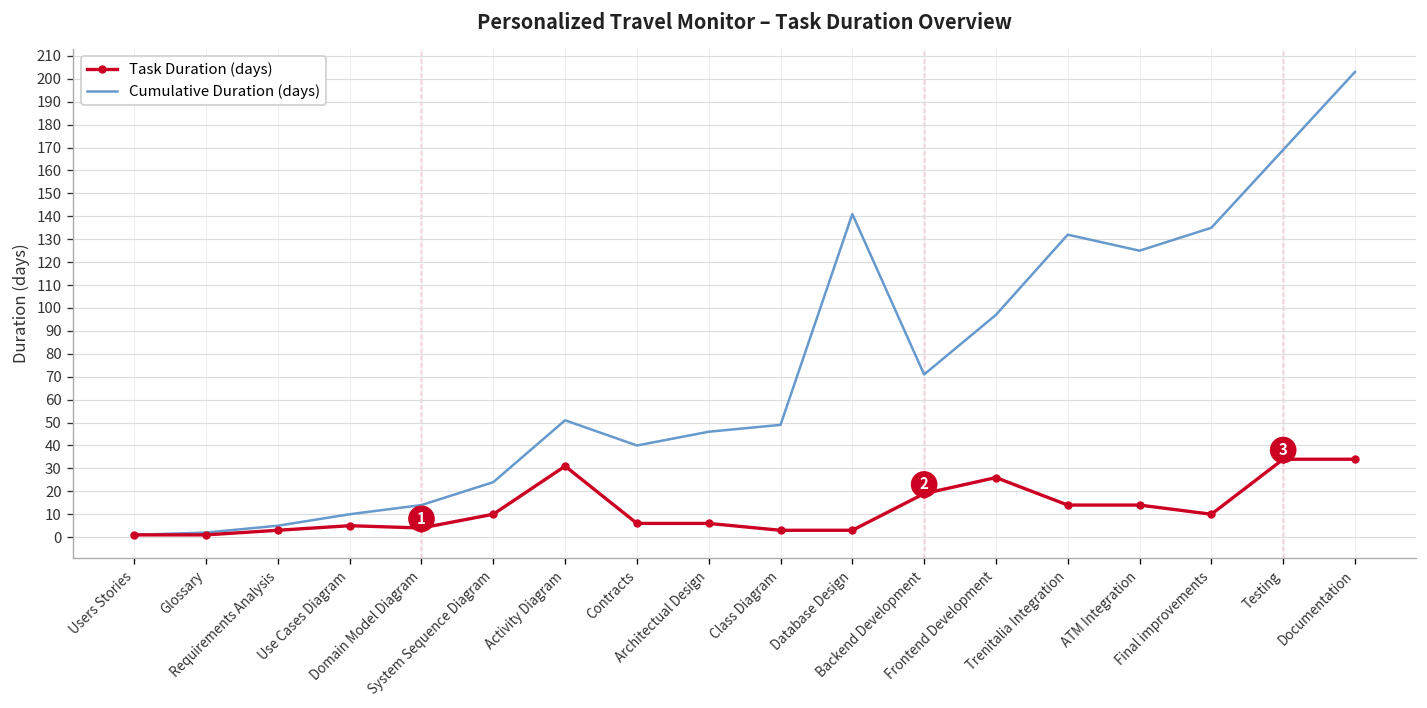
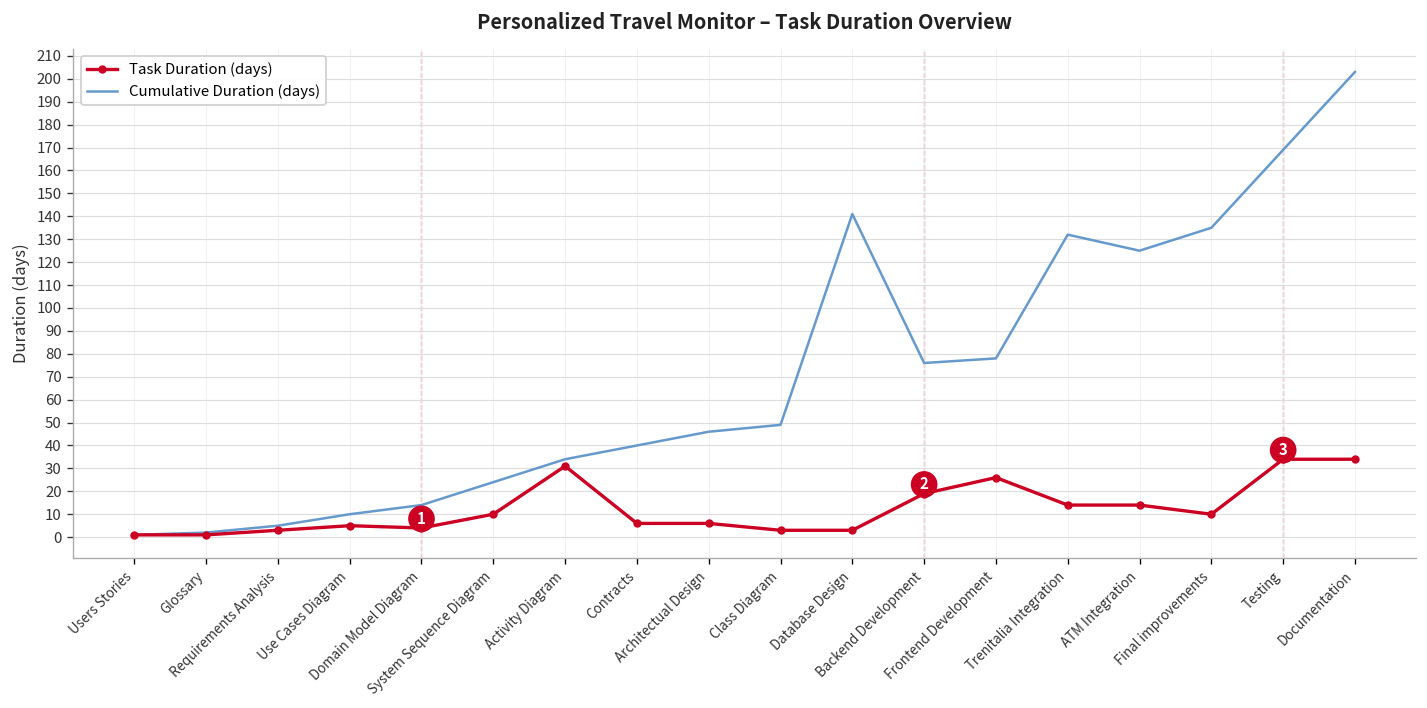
Cumulative Duration (days), Activity Diagram: 51 -> 34
Cumulative Duration (days), Backend Development: 71 -> 76
Cumulative Duration (days), Frontend Development: 97 -> 78
